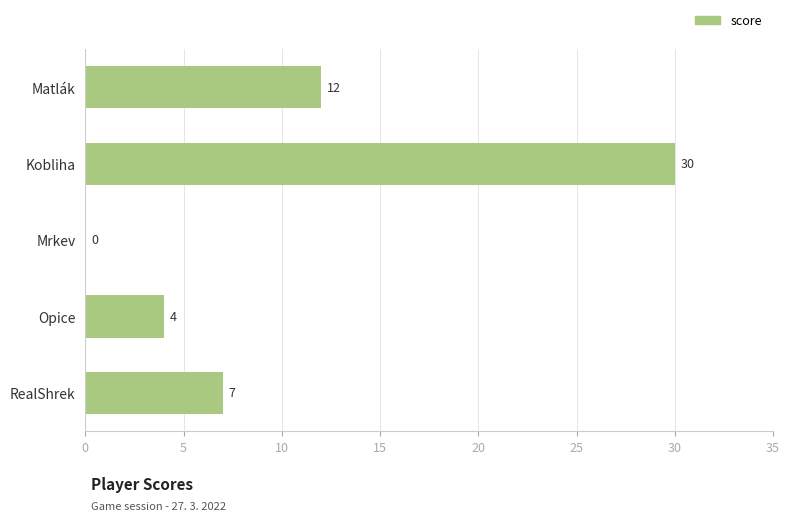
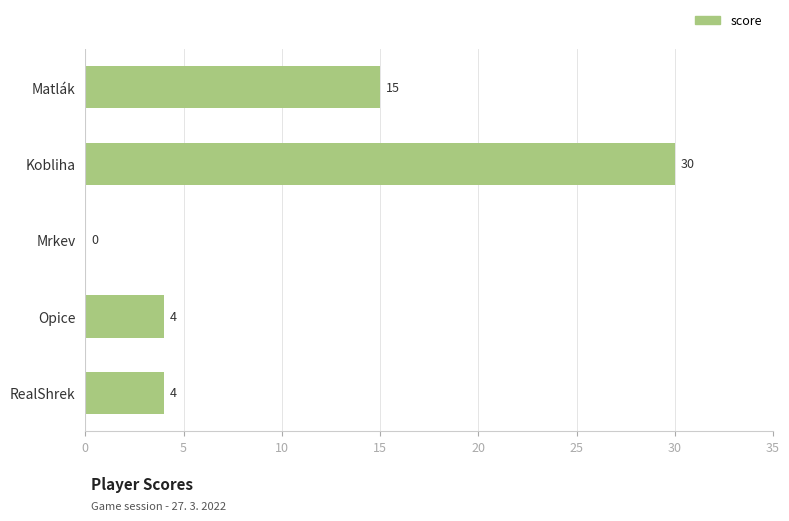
Matlák: 12 -> 15
RealShrek: 7 -> 4
